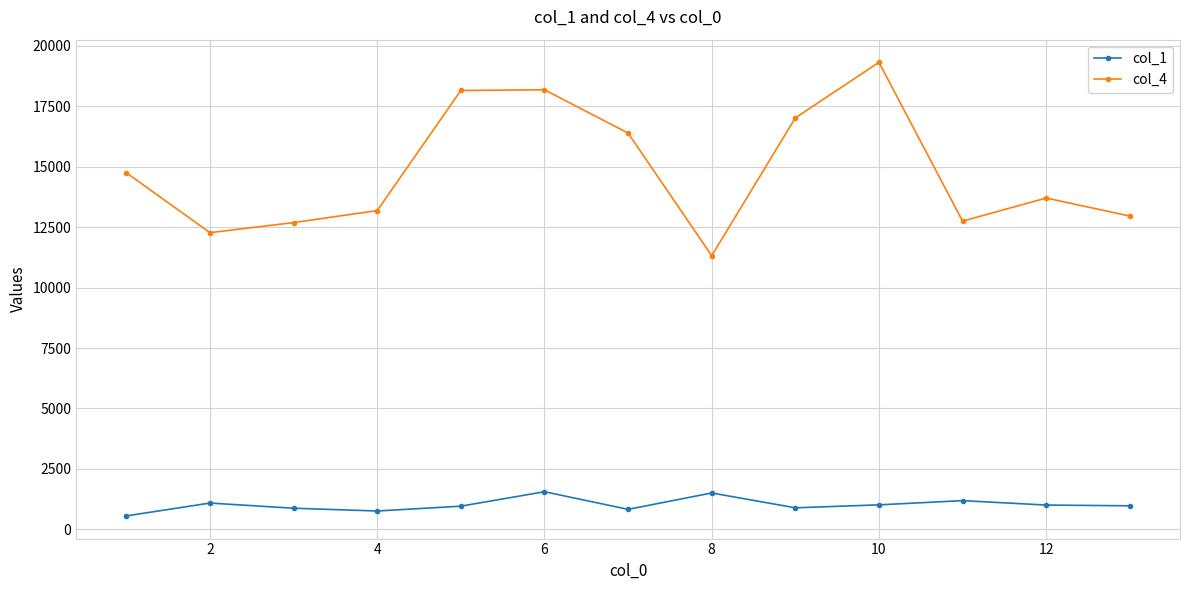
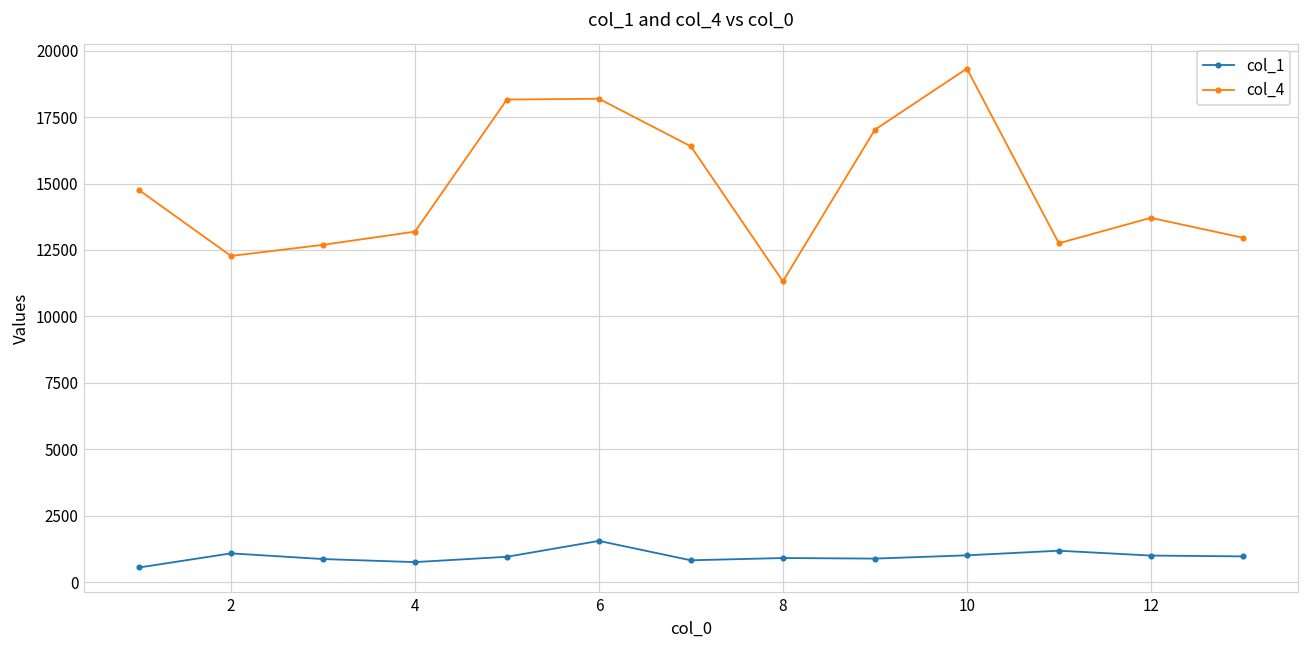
col_1, 8: 1500 -> 900
